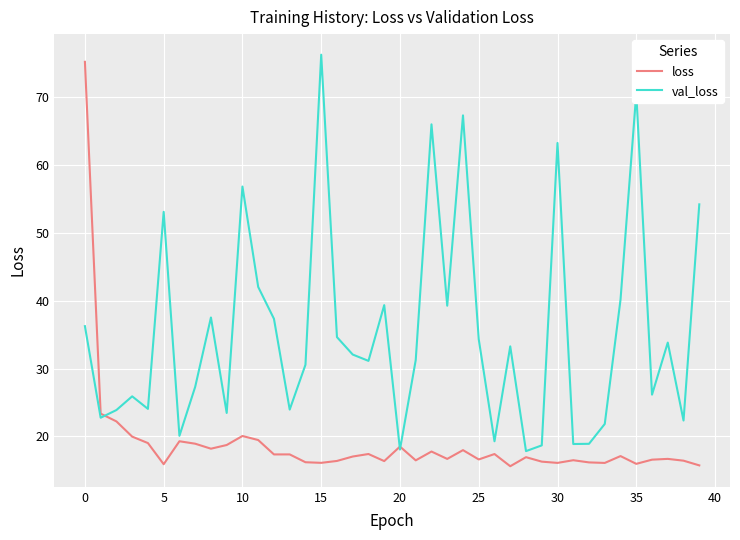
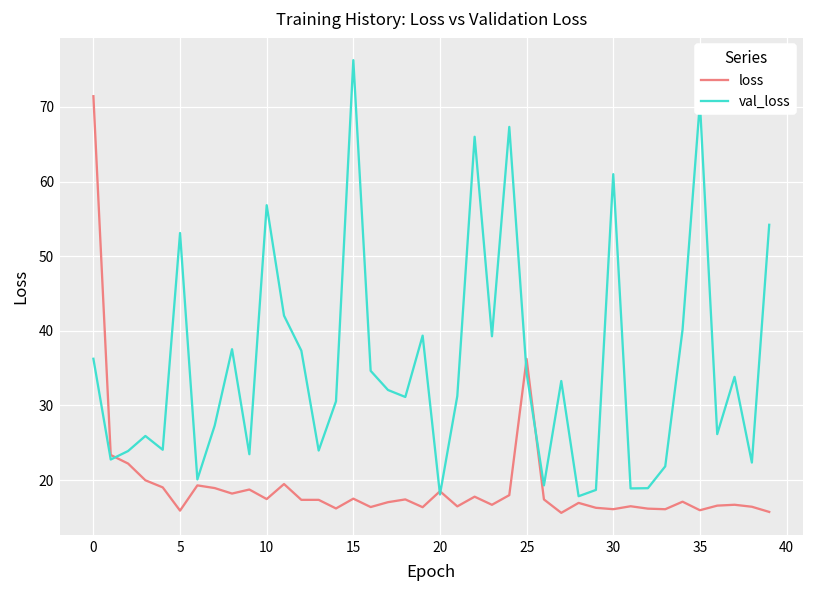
loss, 0: 75 -> 71
loss, 10: 20 -> 17
loss, 15: 16 -> 18
loss, 25: 17 -> 36
val_loss, 30: 63 -> 61
